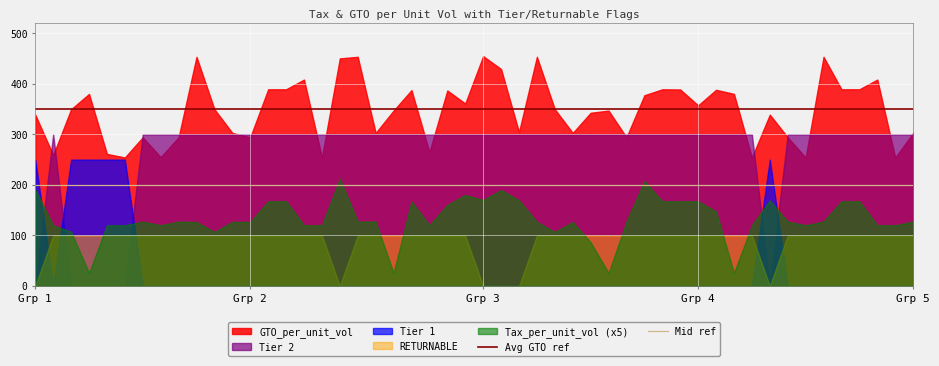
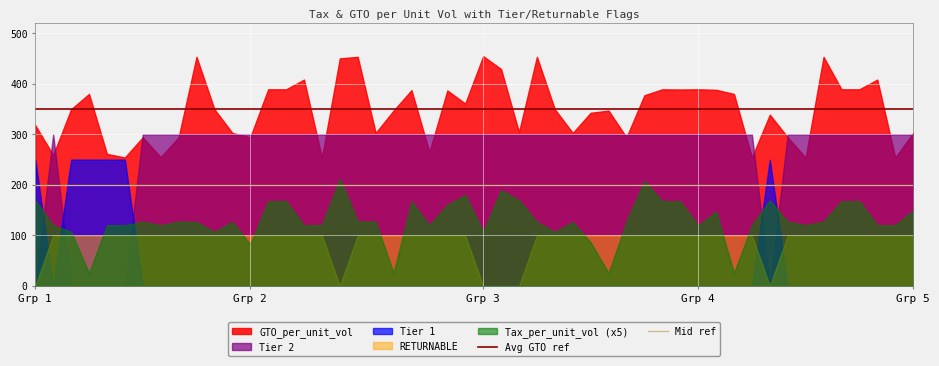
GTO_per_unit_vol, Grp 1: 340 -> 320
Tax_per_unit_vol (x5), Grp 1: 190 -> 170
Tax_per_unit_vol (x5), Grp 2: 130 -> 80
Tax_per_unit_vol (x5), Grp 3: 170 -> 110
GTO_per_unit_vol, Grp 4: 360 -> 390
Tax_per_unit_vol (x5), Grp 4: 170 -> 120
Tax_per_unit_vol (x5), Grp 5: 130 -> 150
